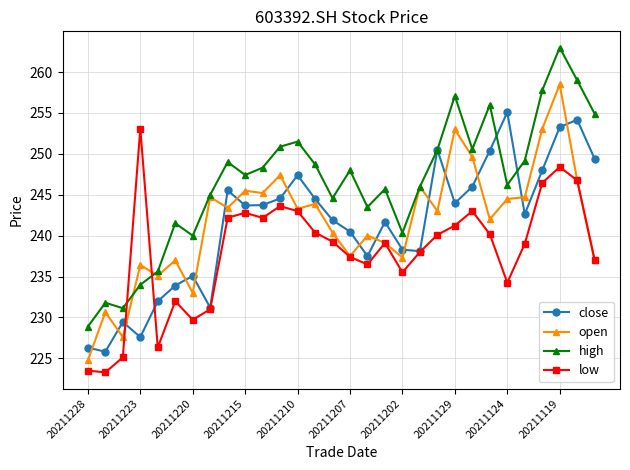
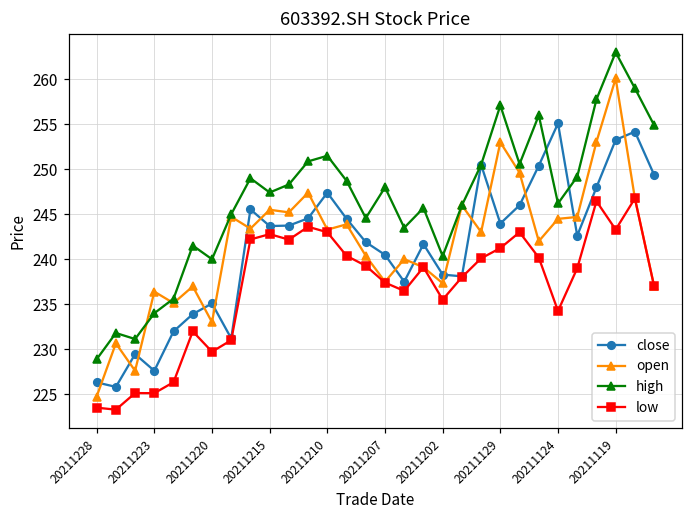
low, 20211223: 253 -> 225
open, 20211119: 259 -> 260
low, 20211119: 248 -> 243
